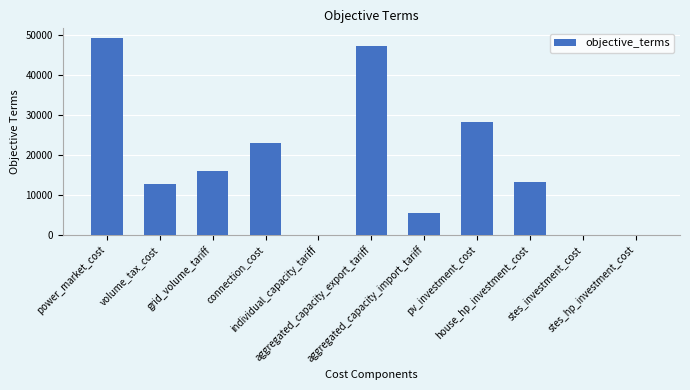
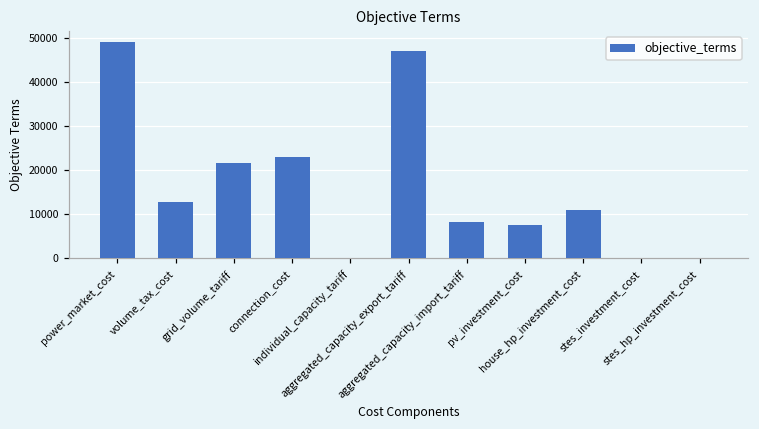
grid_volume_tariff: 16000 -> 22000
aggregated_capacity_import_tariff: 5000 -> 8000
pv_investment_cost: 28000 -> 8000
house_hp_investment_cost: 13000 -> 11000
